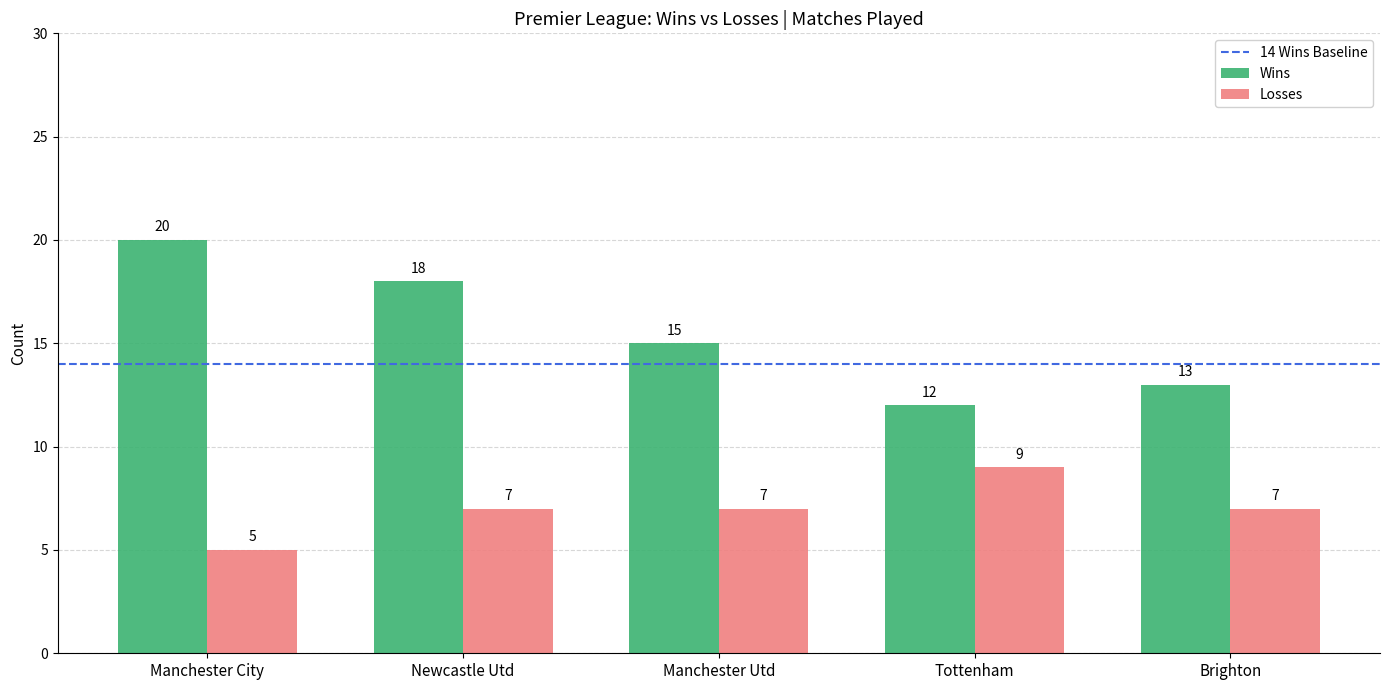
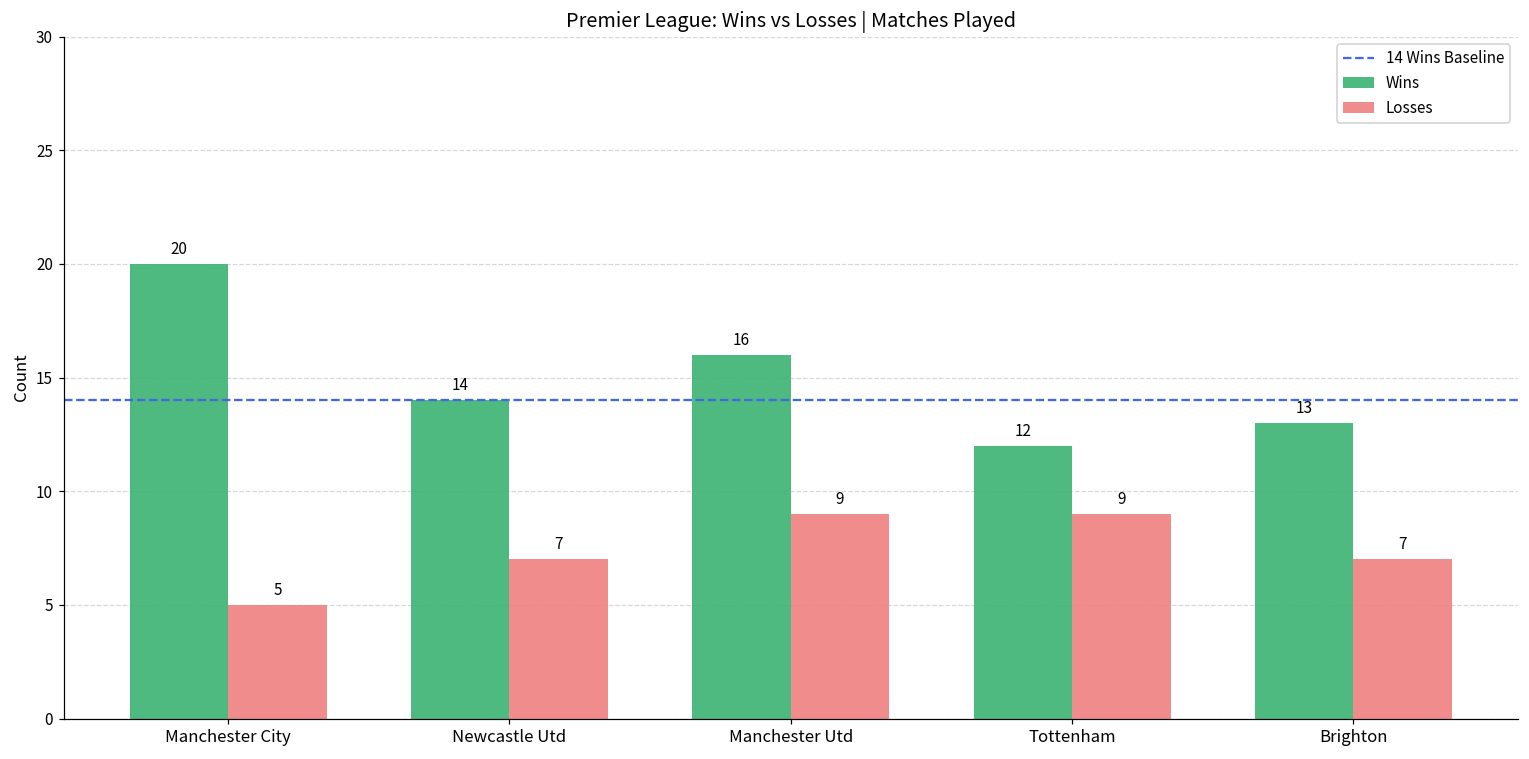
Wins, Newcastle Utd: 18 -> 14
Wins, Manchester Utd: 15 -> 16
Losses, Manchester Utd: 7 -> 9
